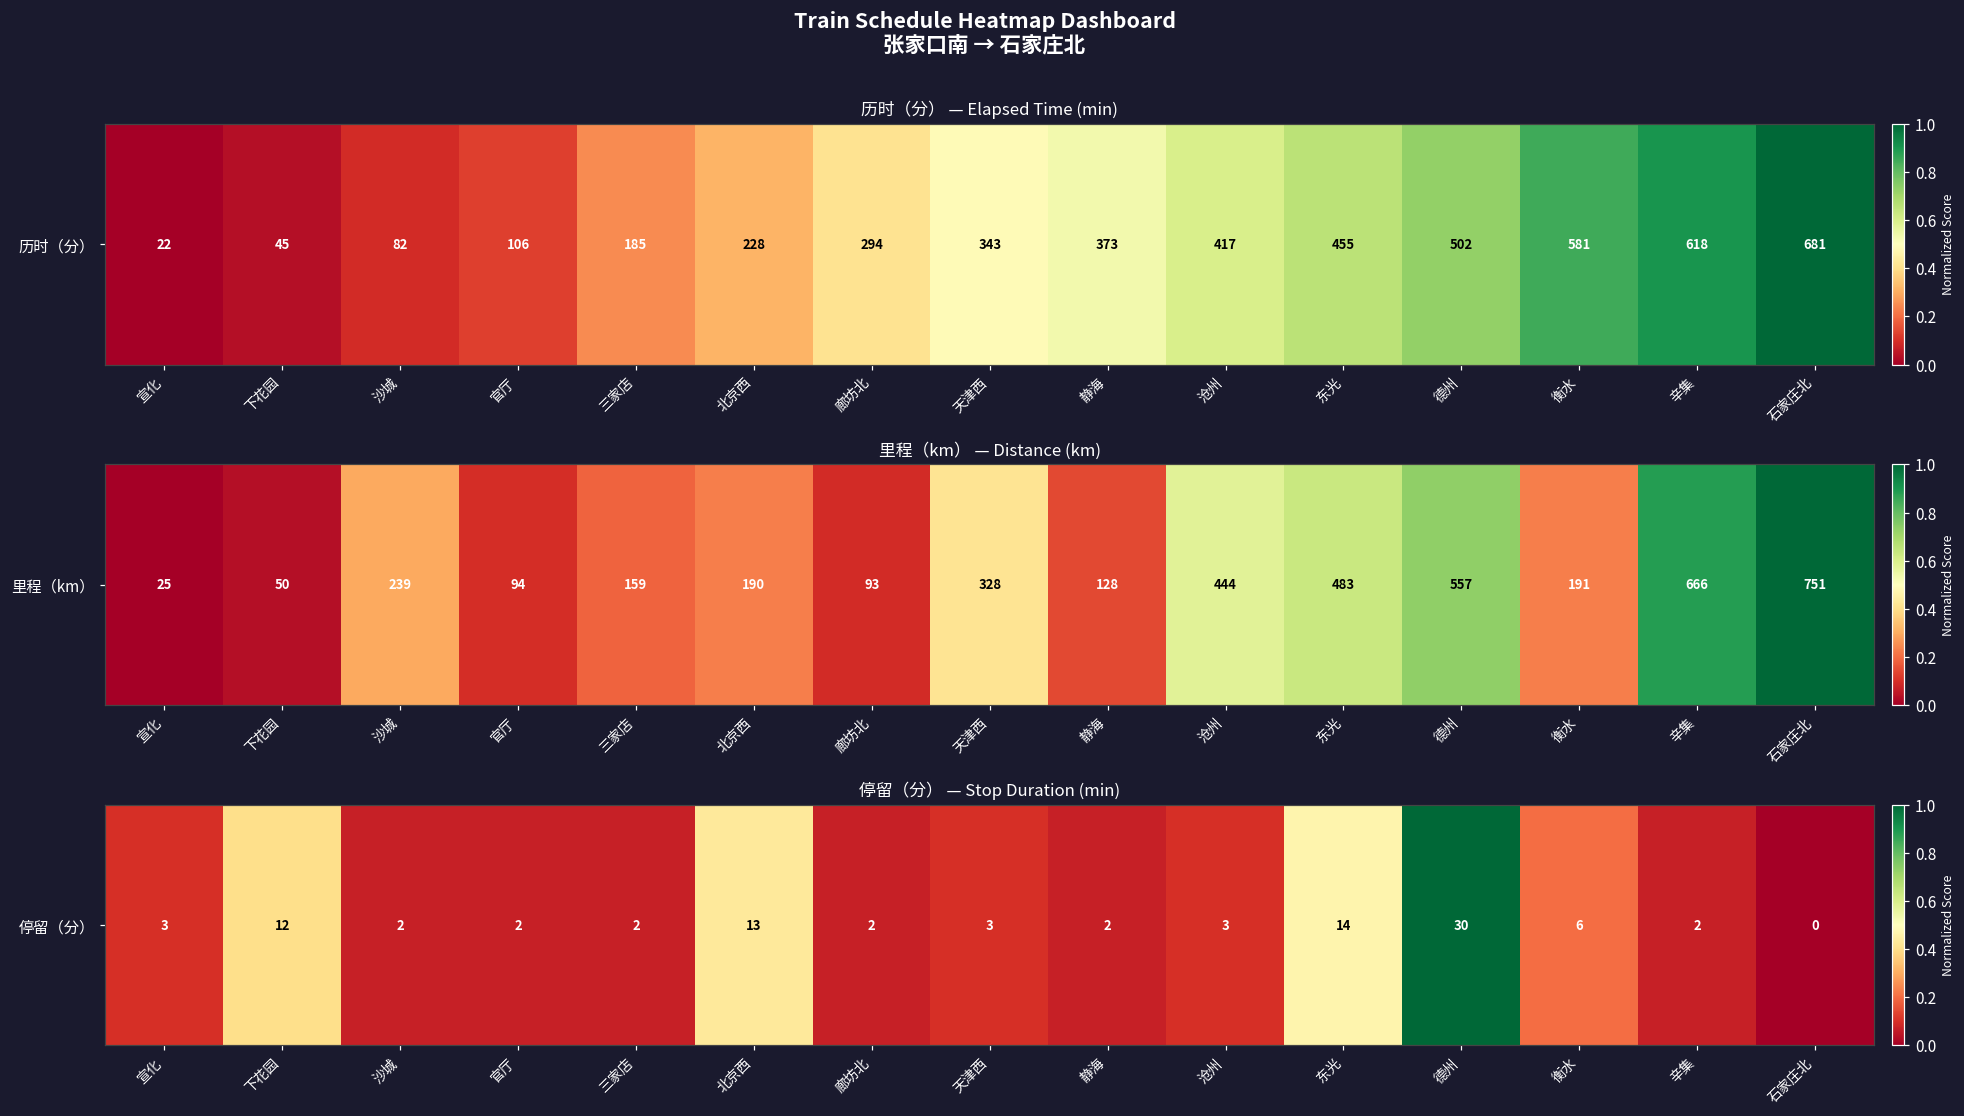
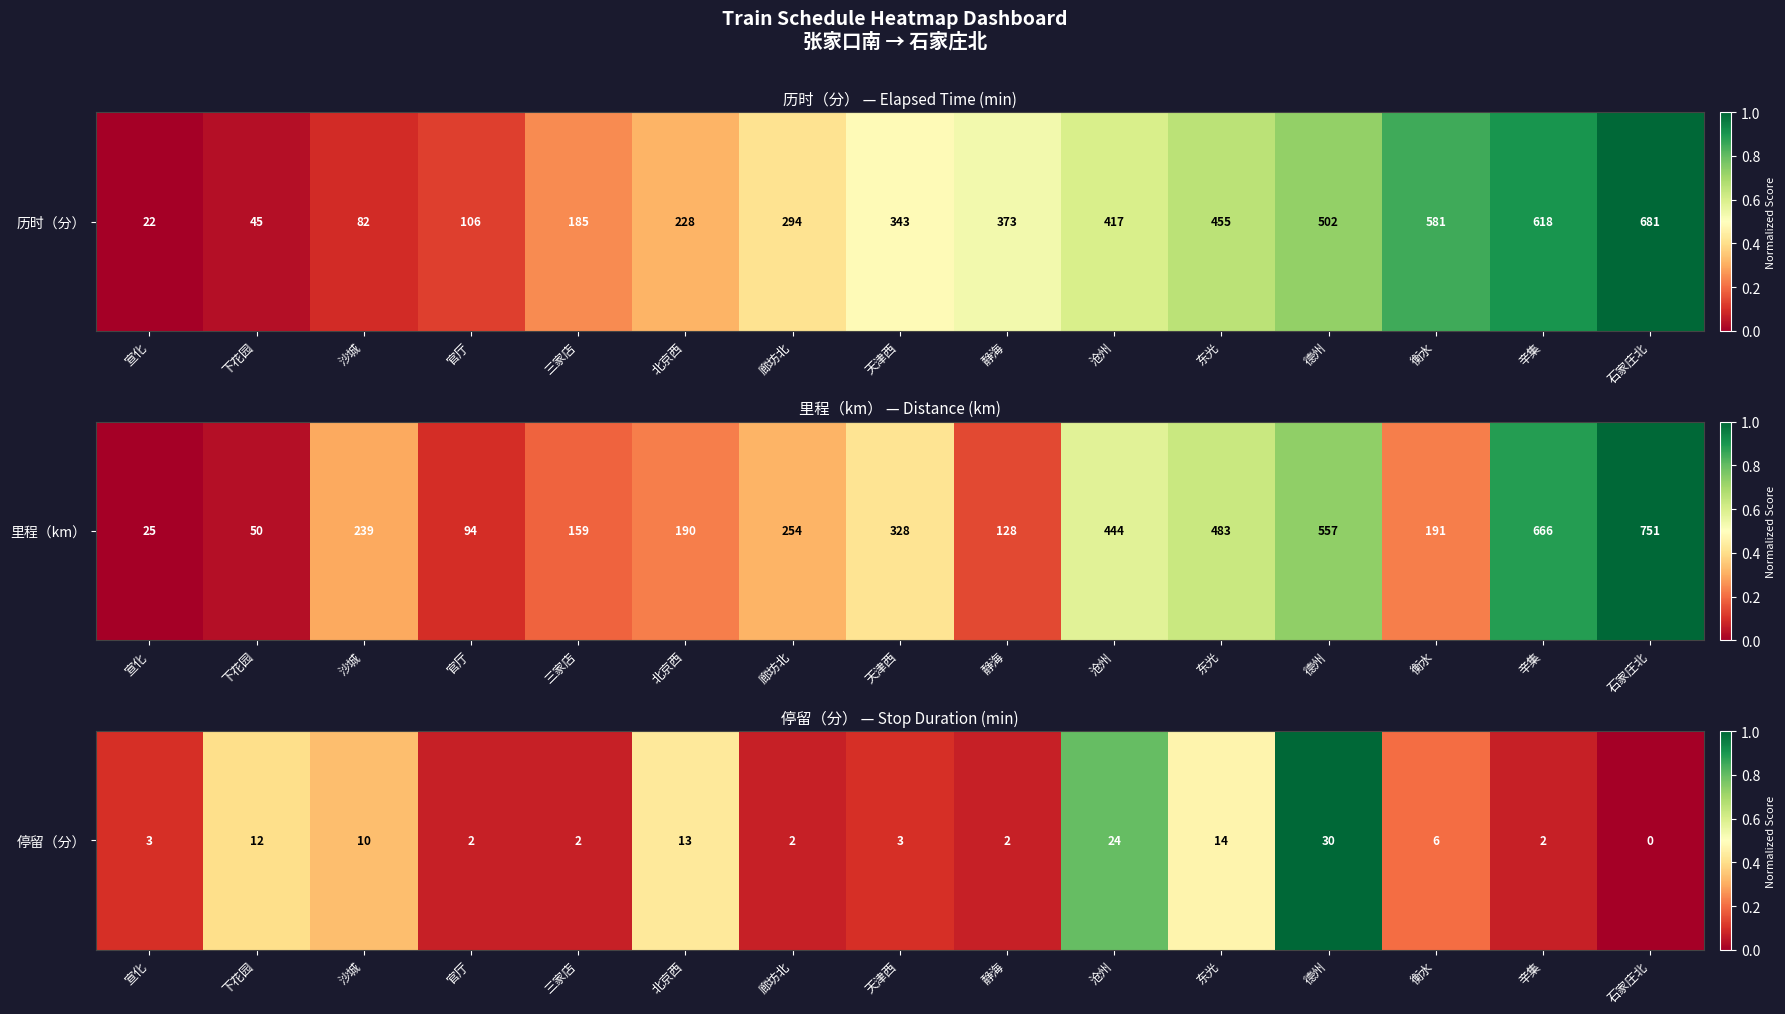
里程（km） — Distance (km), 里程（km）, 廊坊北: 93 -> 254
停留（分） — Stop Duration (min), 停留（分）, 沙城: 2 -> 10
停留（分） — Stop Duration (min), 停留（分）, 沧州: 3 -> 24
